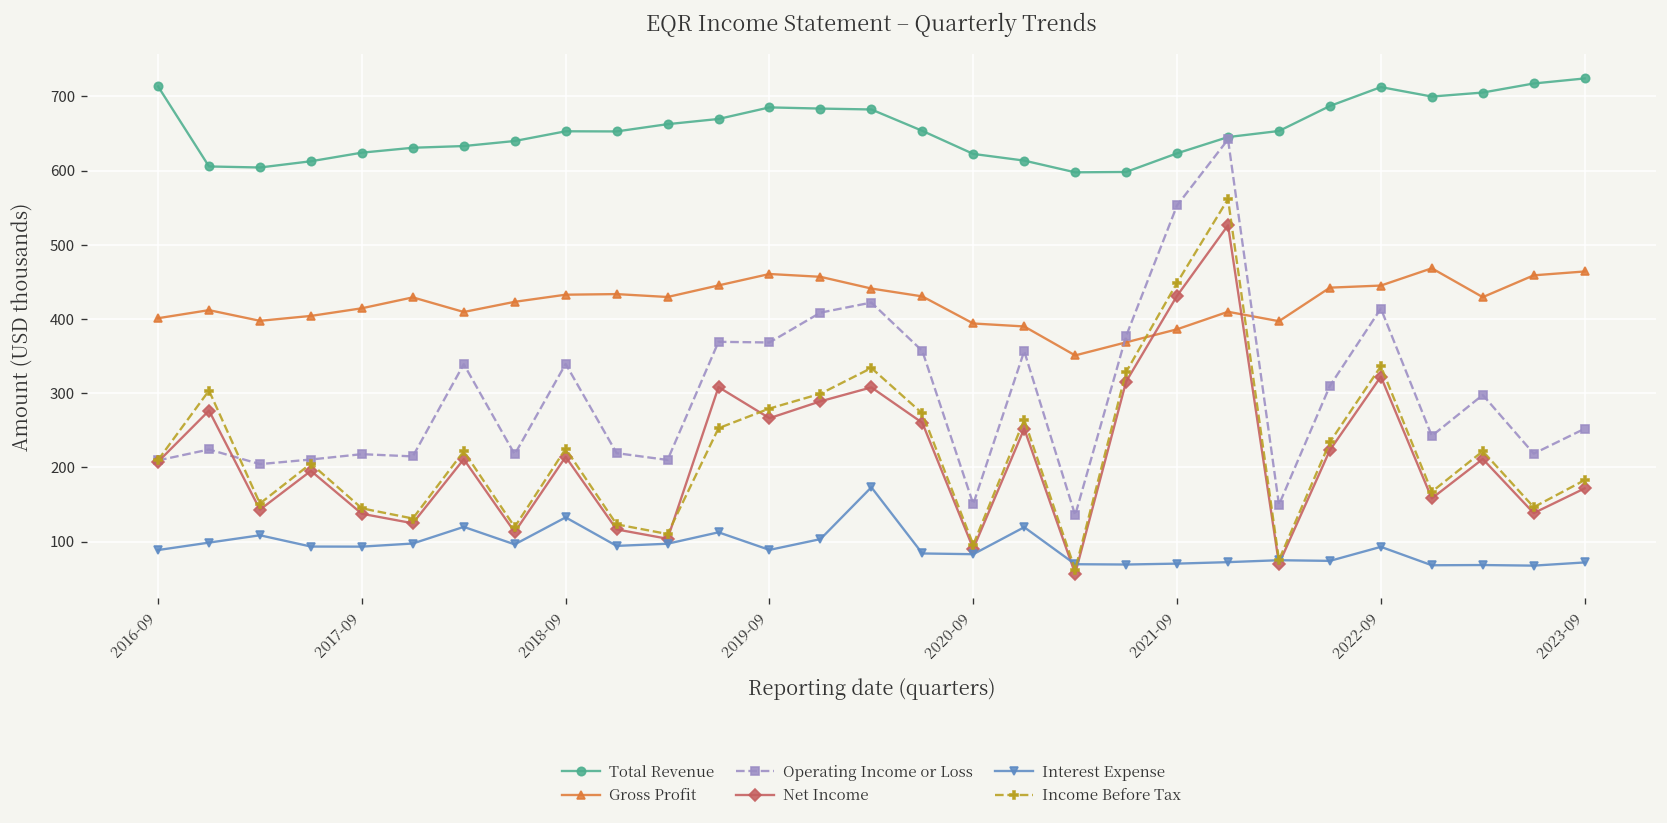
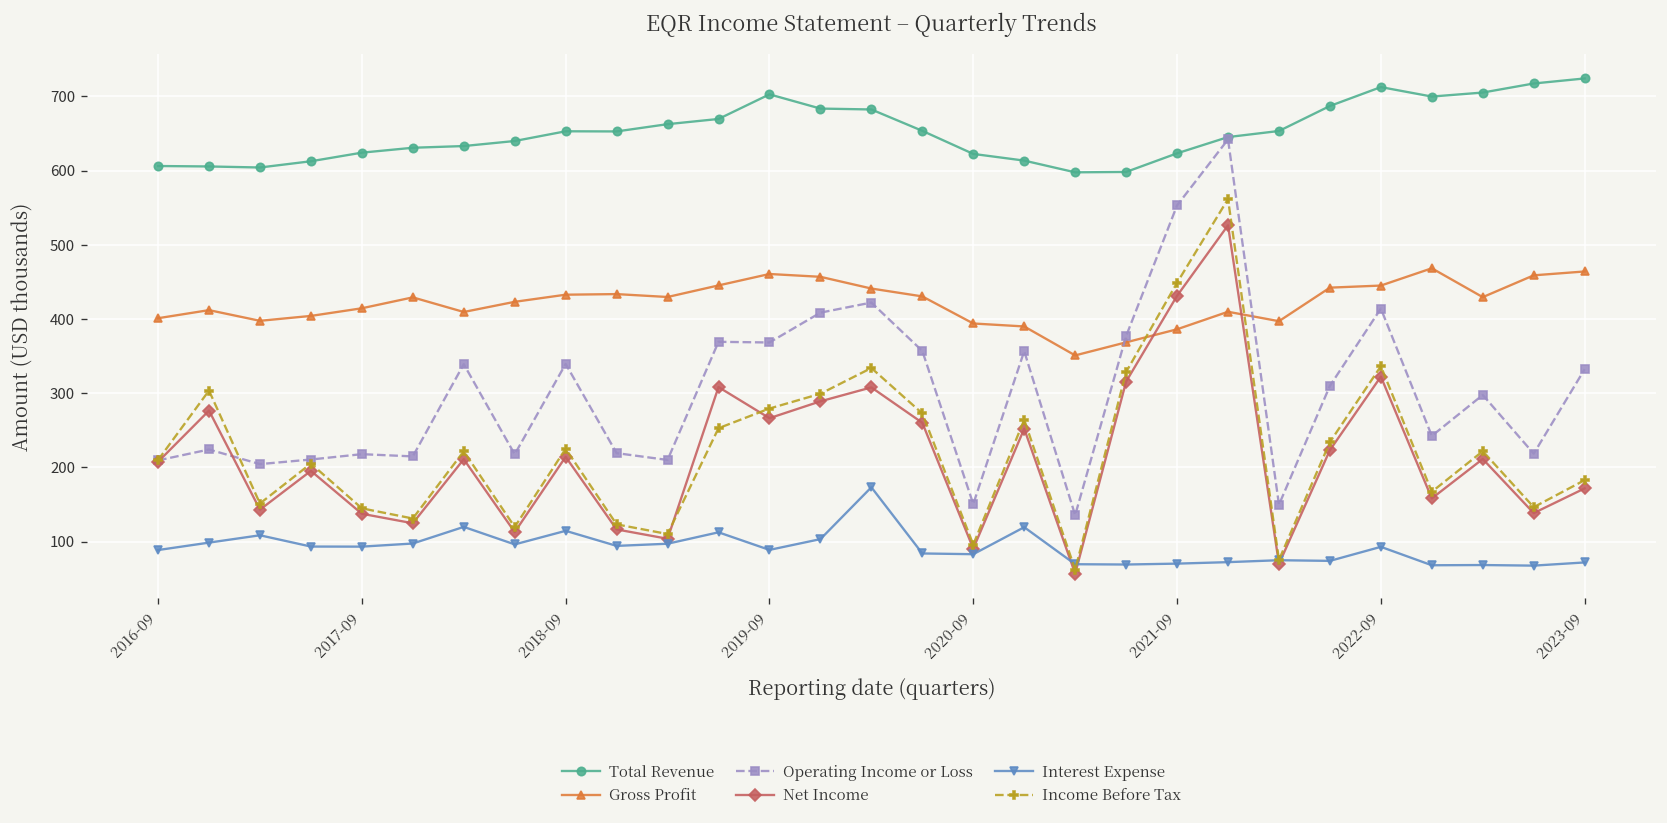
Total Revenue, 2016-09: 710 -> 610
Interest Expense, 2018-09: 130 -> 110
Total Revenue, 2019-09: 690 -> 700
Operating Income or Loss, 2023-09: 250 -> 330
